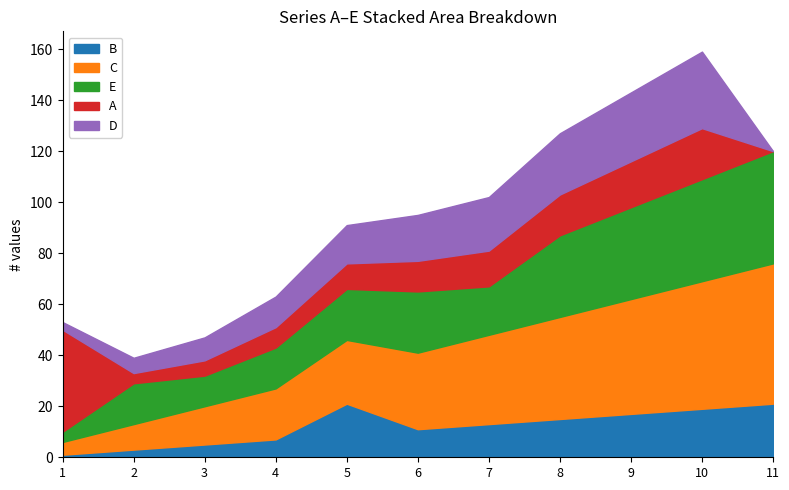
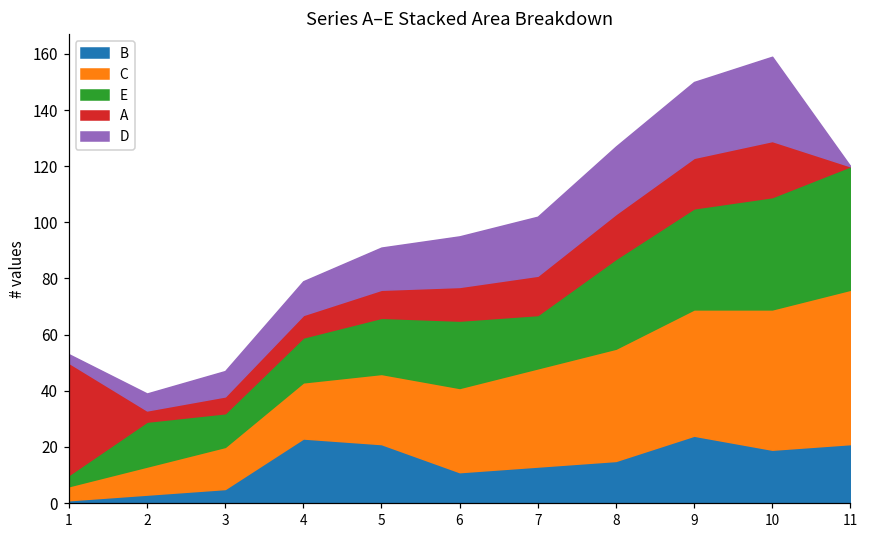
B, 4: 7 -> 23
B, 9: 17 -> 24
